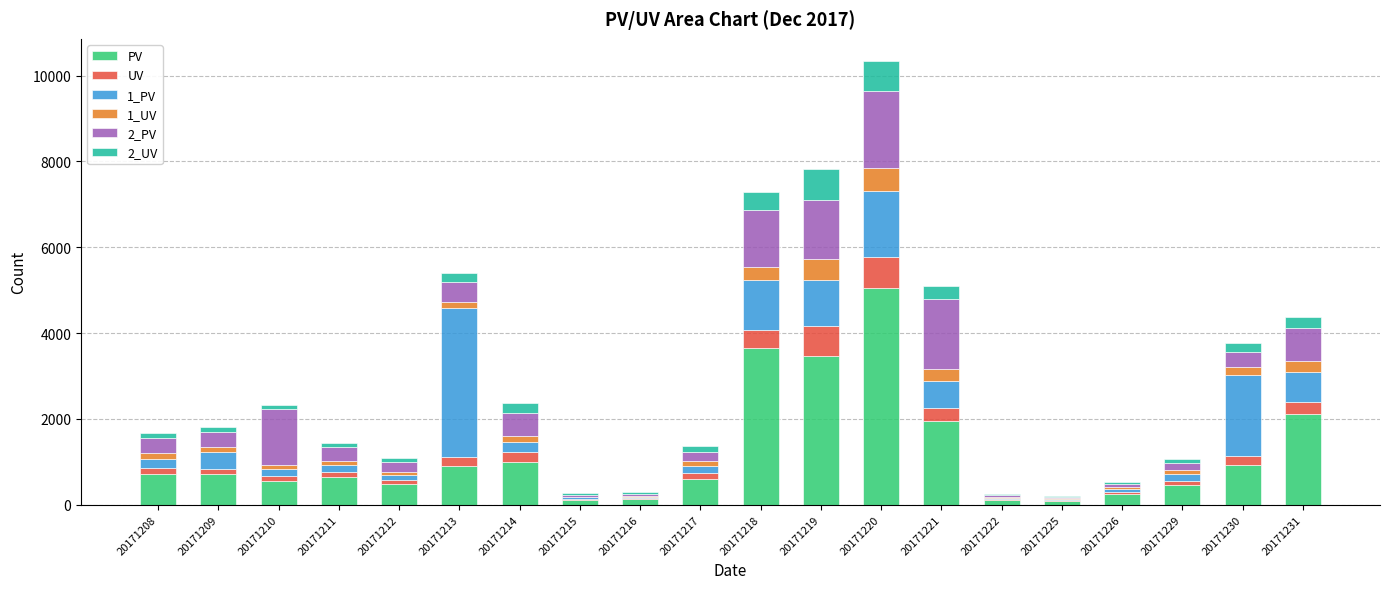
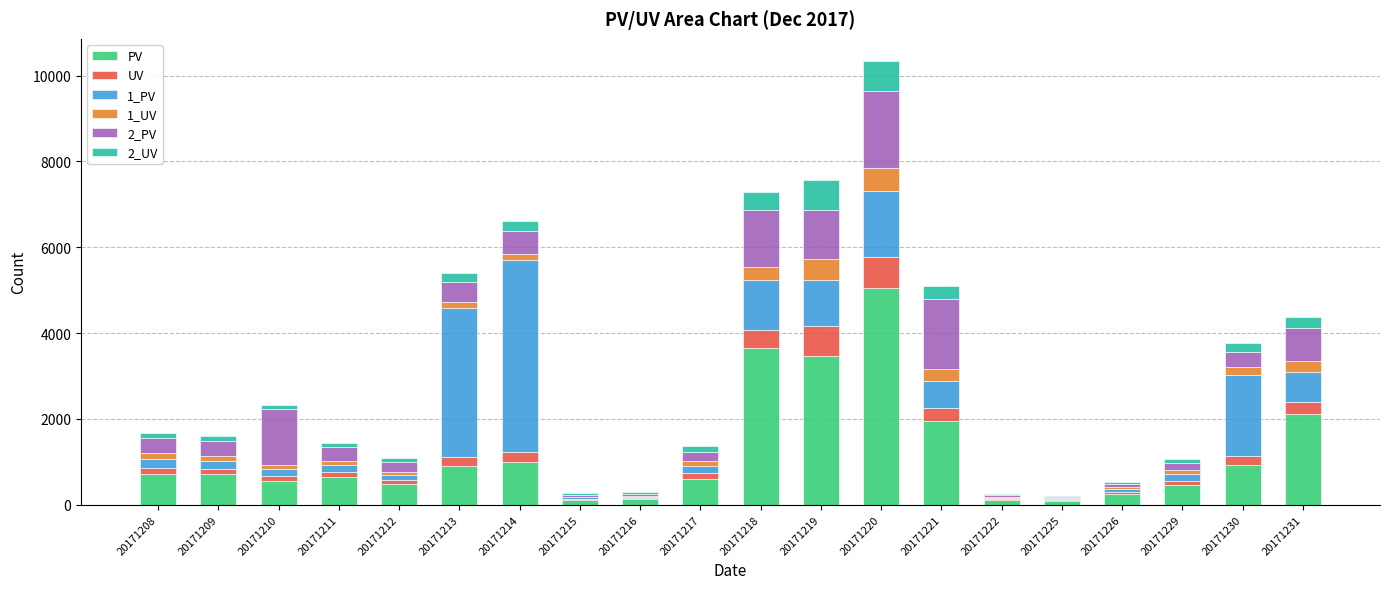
1_PV, 20171209: 400 -> 200
1_PV, 20171214: 200 -> 4500
2_PV, 20171219: 1400 -> 1100
